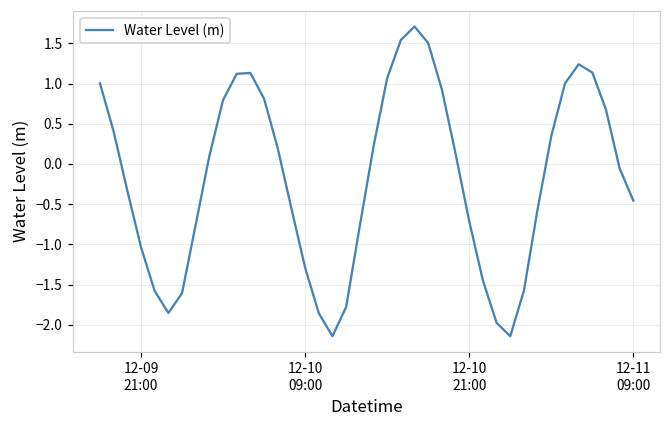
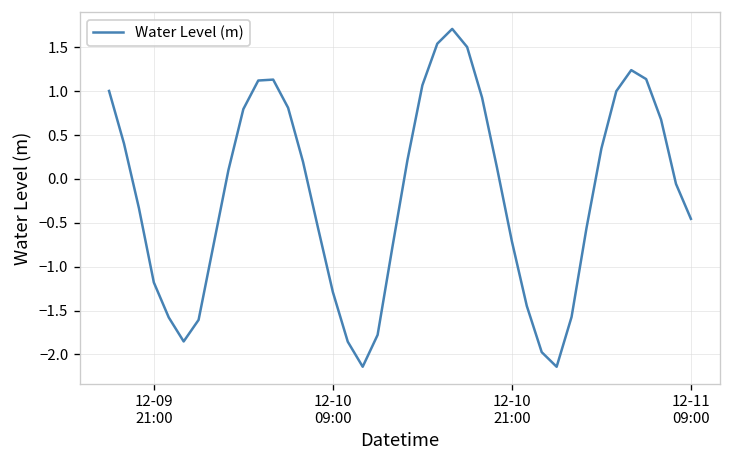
12-09 21:00: -1.0 -> -1.2
